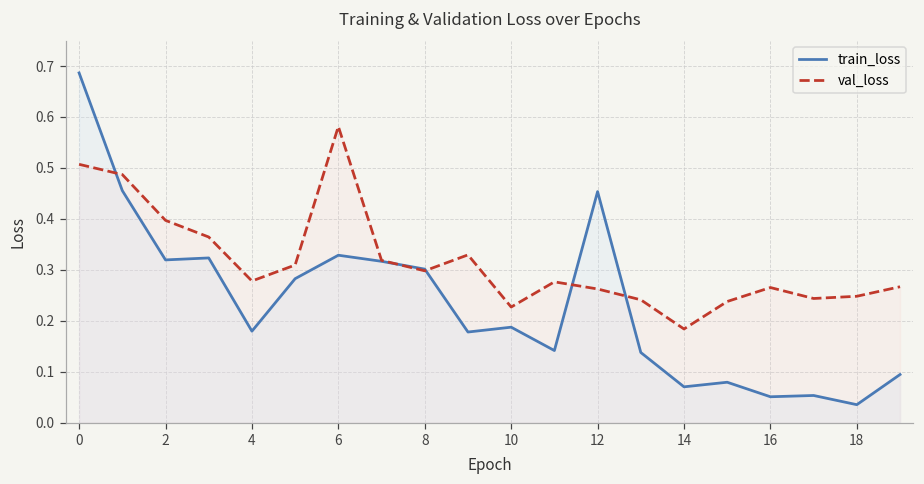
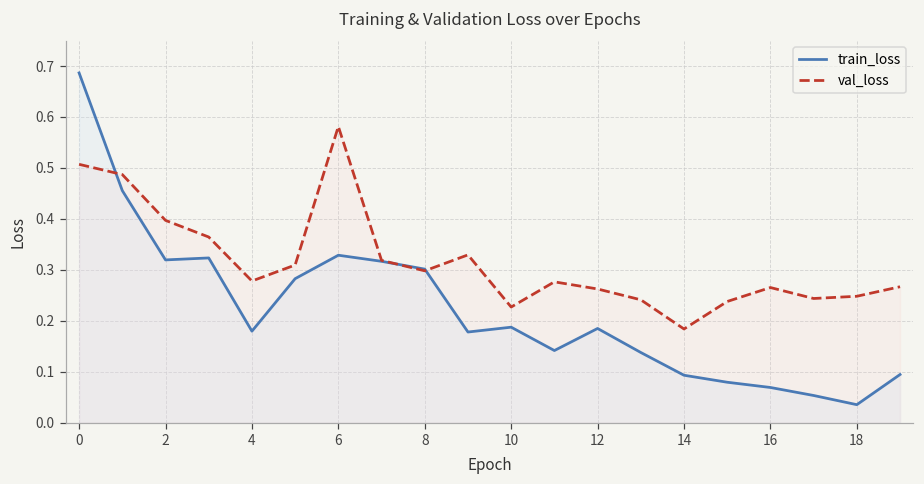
train_loss, 12: 0.45 -> 0.18
train_loss, 14: 0.07 -> 0.09
train_loss, 16: 0.05 -> 0.07
